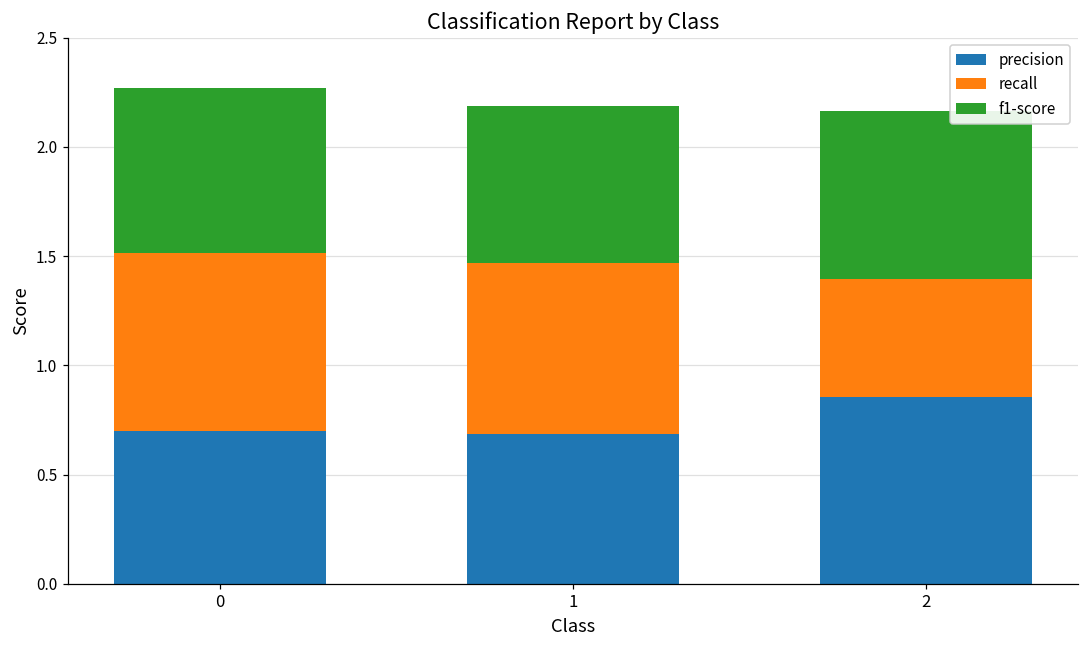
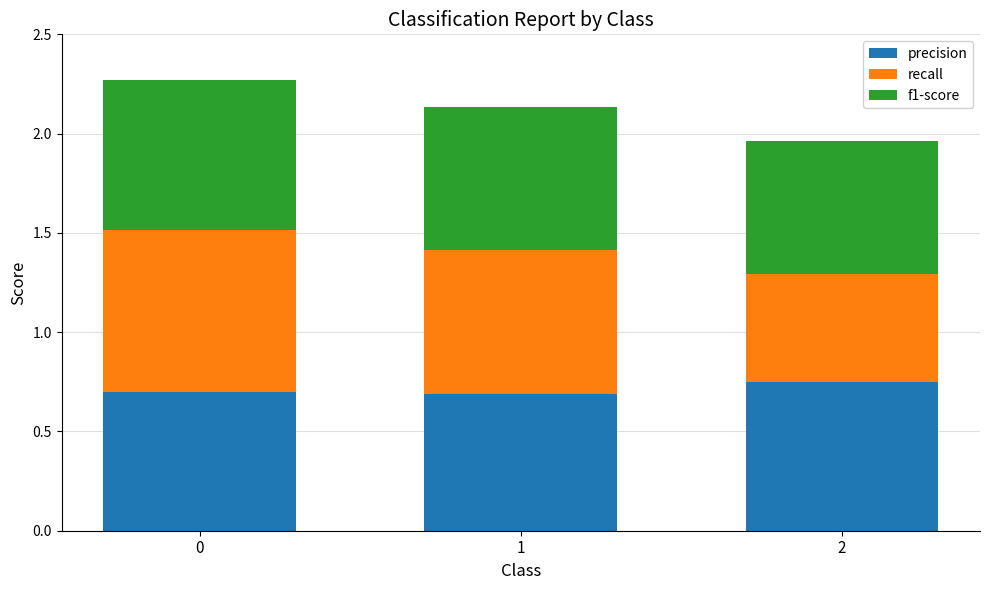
recall, 1: 0.78 -> 0.73
precision, 2: 0.85 -> 0.75
f1-score, 2: 0.77 -> 0.67
